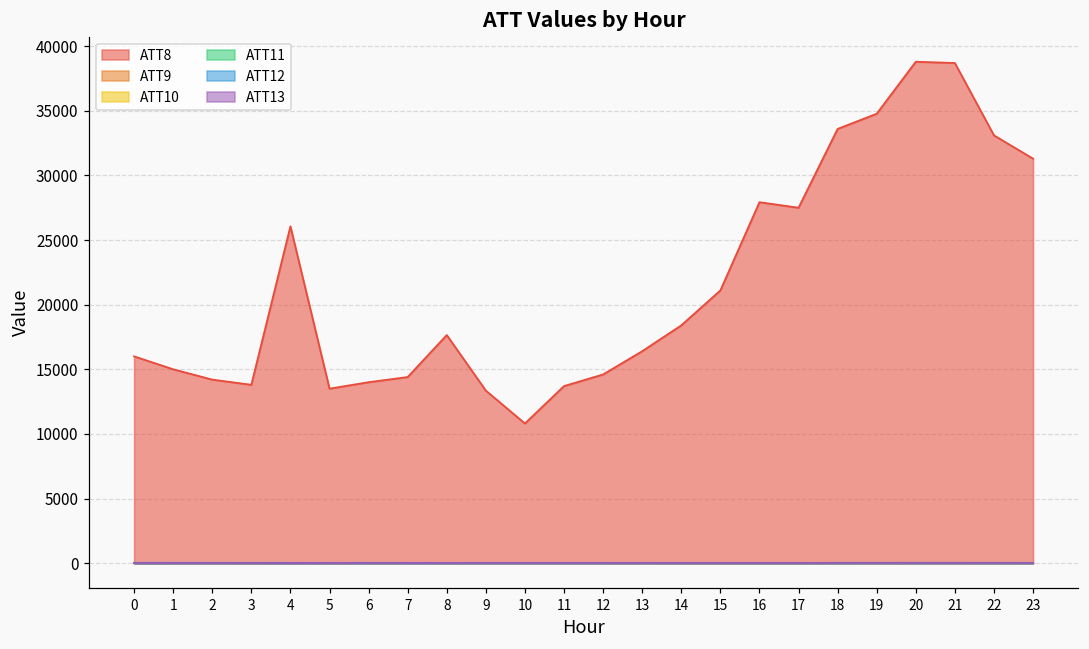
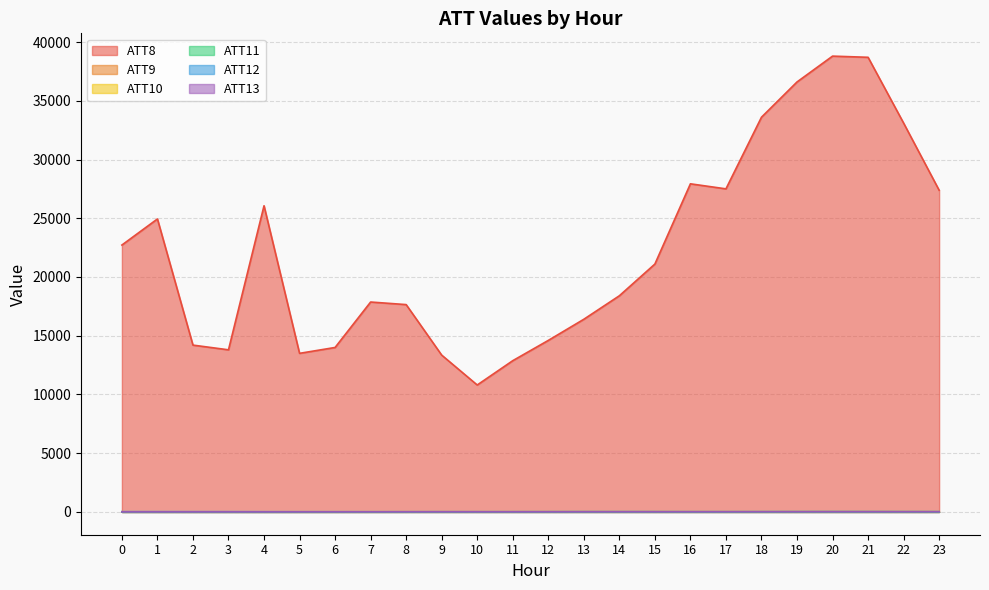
ATT8, 0: 16000 -> 22700
ATT8, 1: 15000 -> 24900
ATT8, 7: 14400 -> 17900
ATT8, 11: 13700 -> 12900
ATT8, 19: 34800 -> 36600
ATT8, 23: 31300 -> 27400
